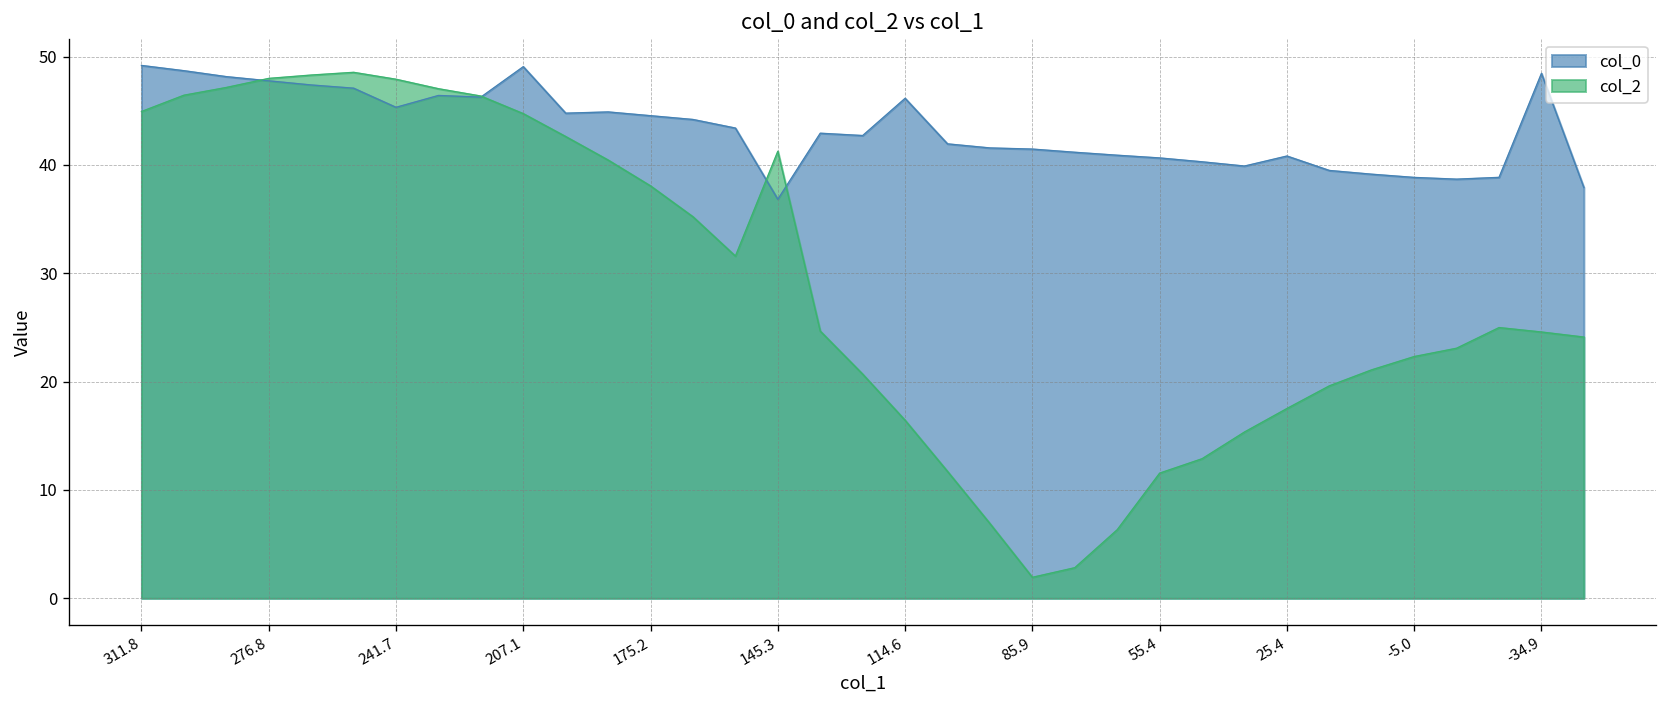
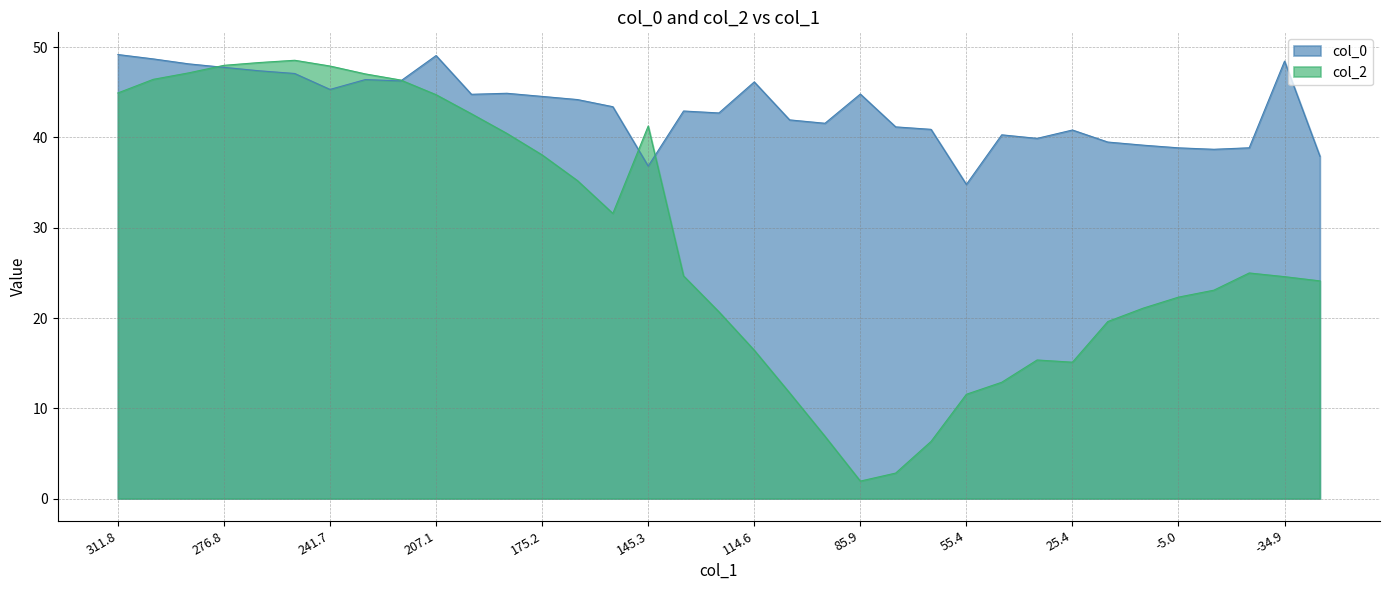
col_0, 85.9: 41 -> 45
col_0, 55.4: 41 -> 35
col_2, 25.4: 18 -> 15
